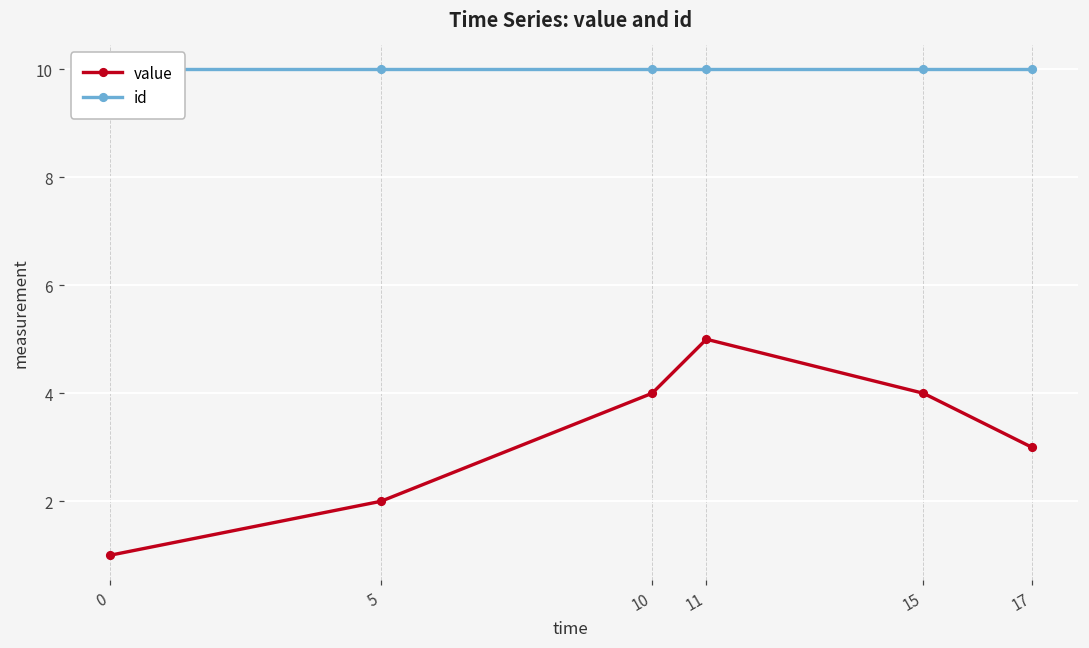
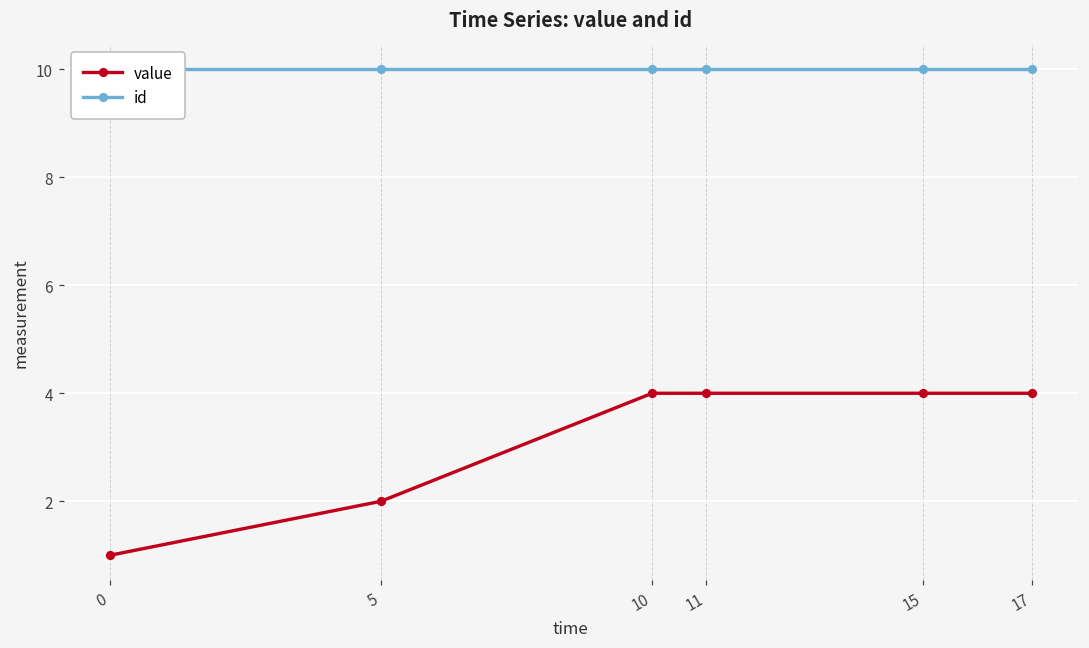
value, 11: 5 -> 4
value, 17: 3 -> 4
